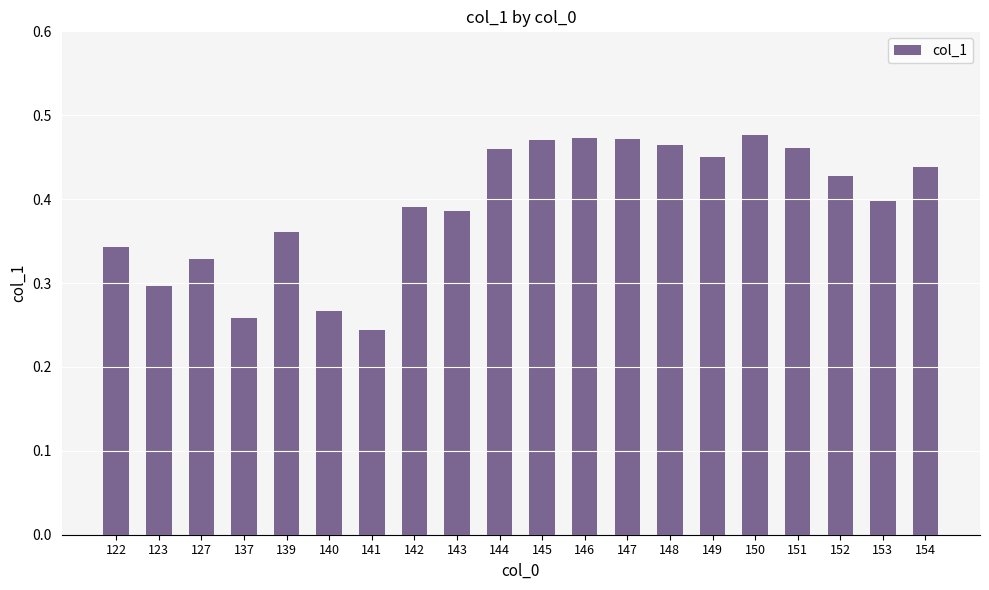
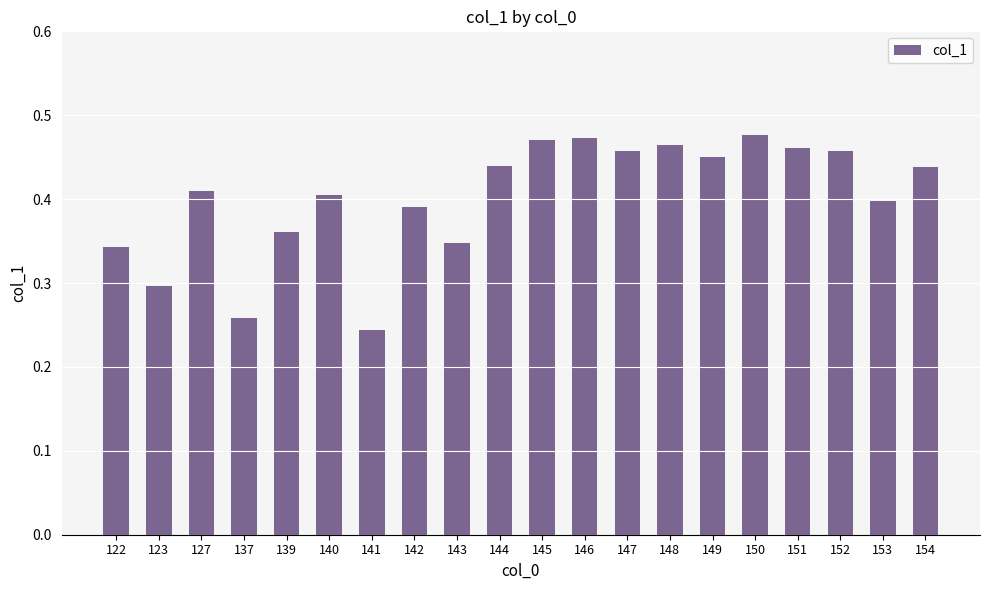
127: 0.33 -> 0.41
140: 0.27 -> 0.40
143: 0.39 -> 0.35
144: 0.46 -> 0.44
147: 0.47 -> 0.46
152: 0.43 -> 0.46
